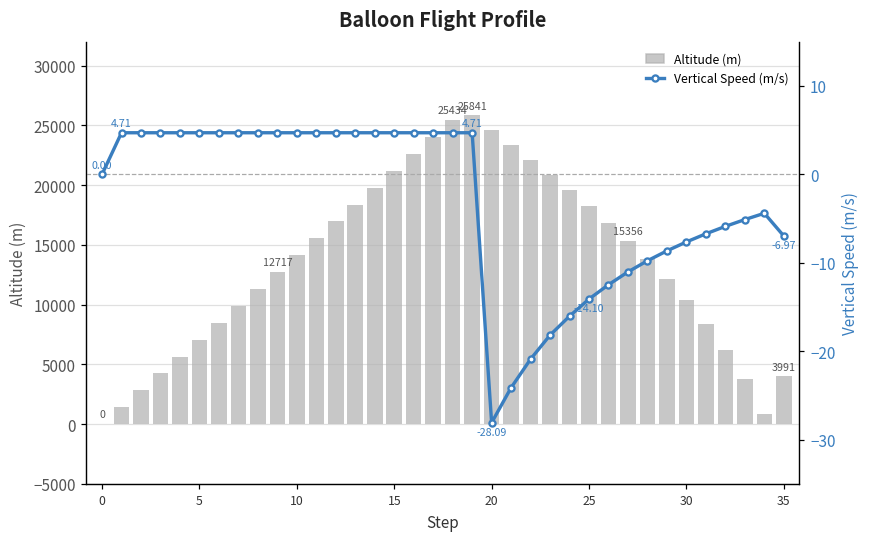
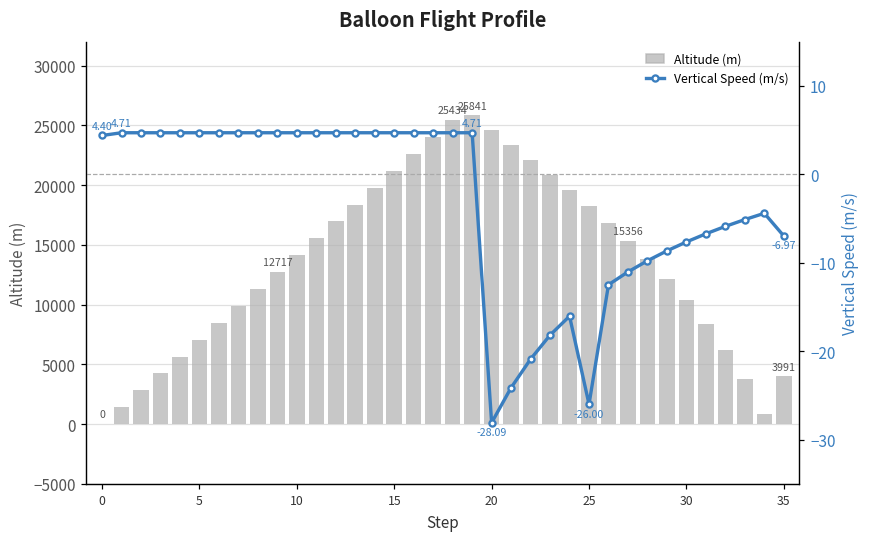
Vertical Speed (m/s), 0: 0.00 -> 4.40
Vertical Speed (m/s), 25: -14.10 -> -26.00
